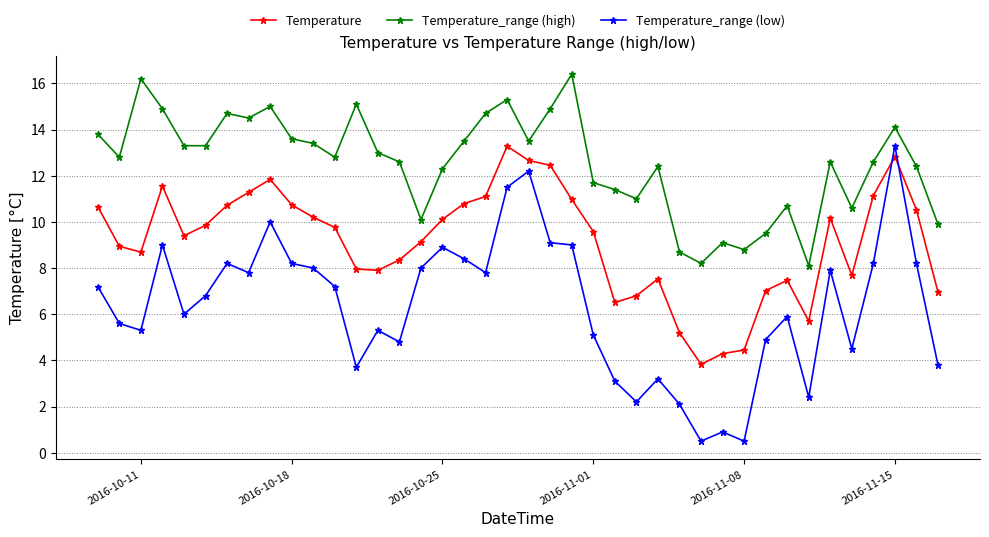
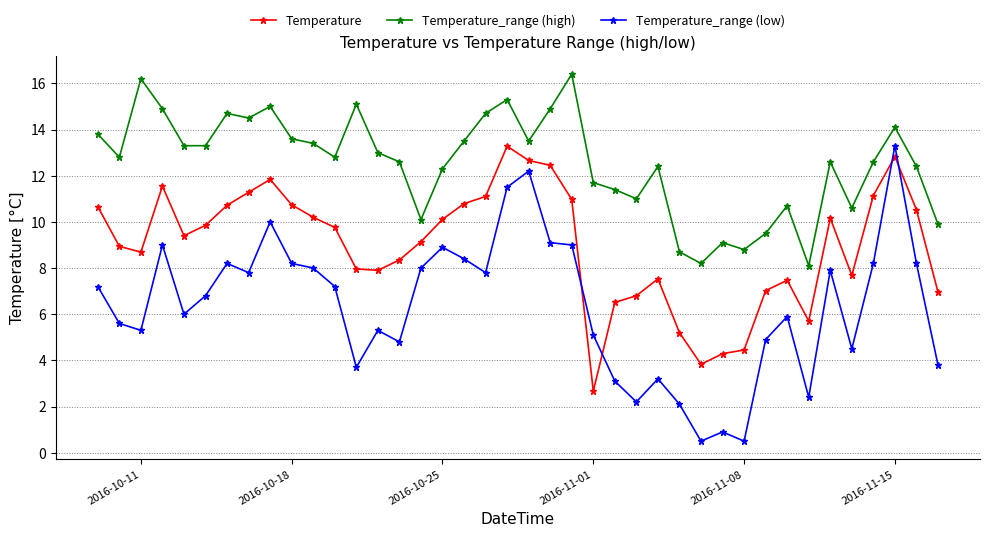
Temperature, 2016-11-01: 9.6 -> 2.7
